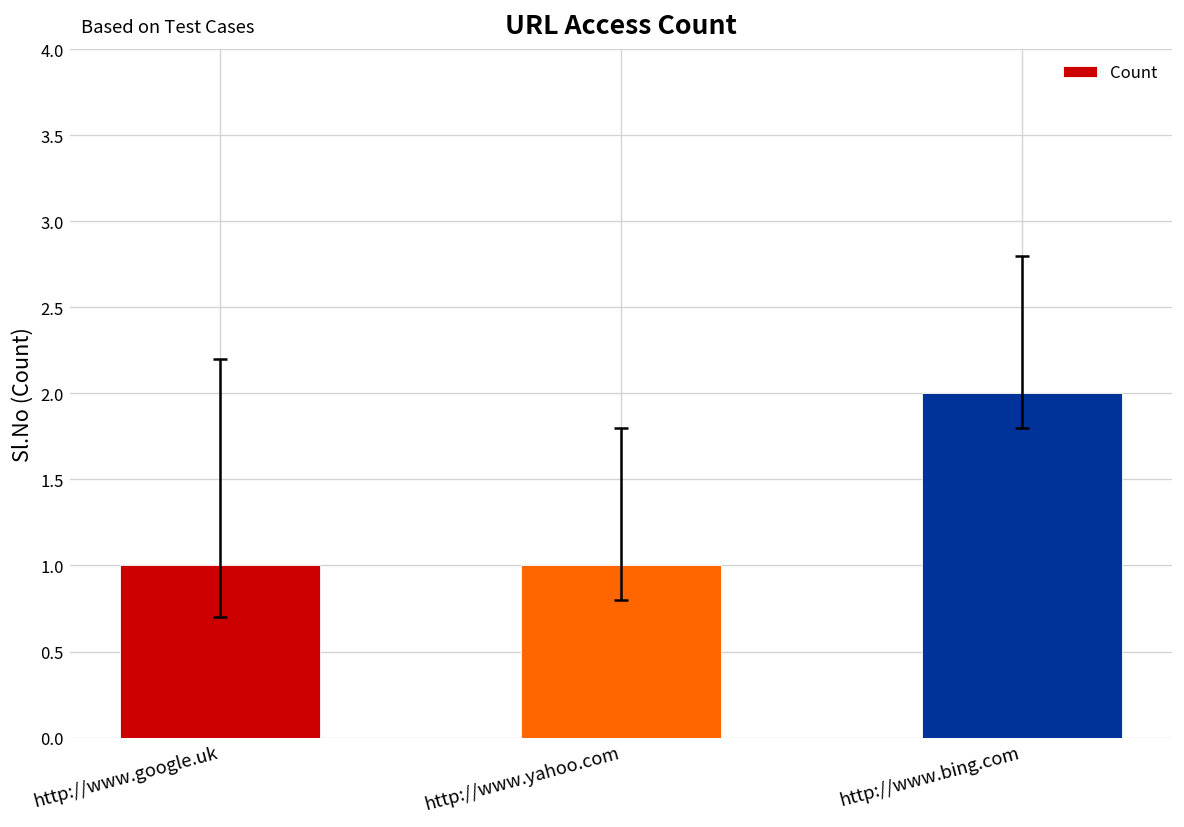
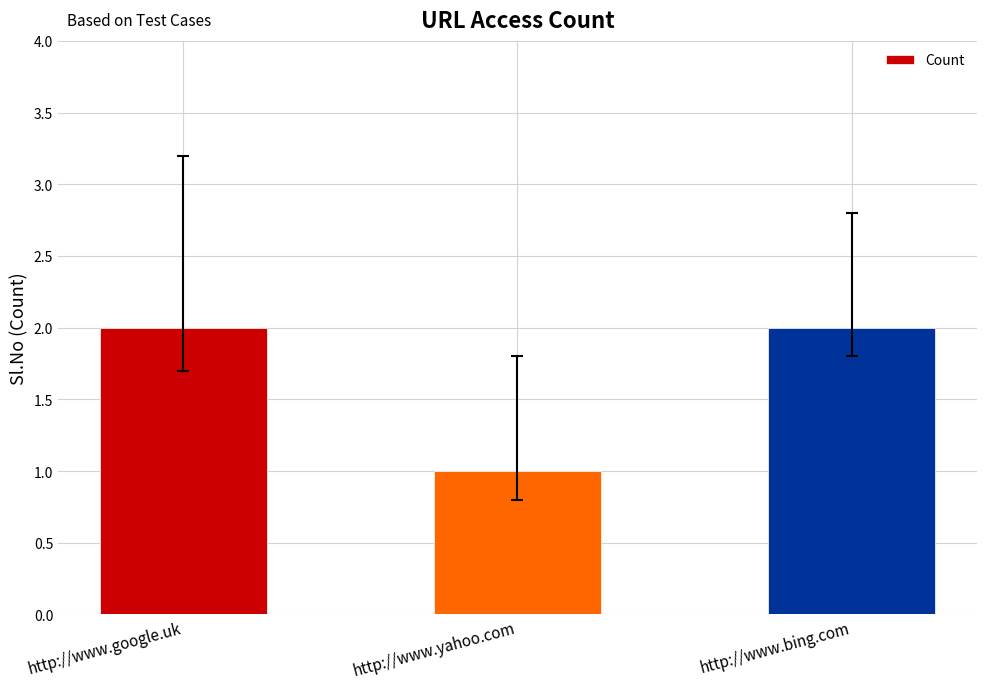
Count, http://www.google.uk: 1 -> 2
